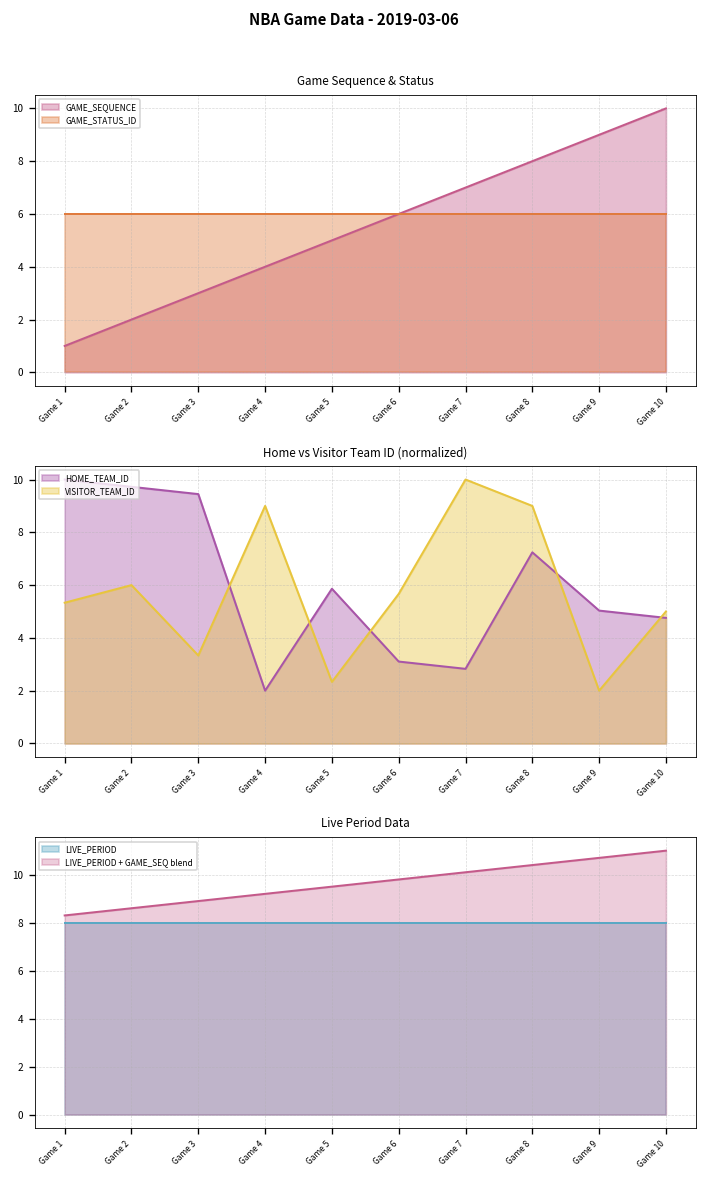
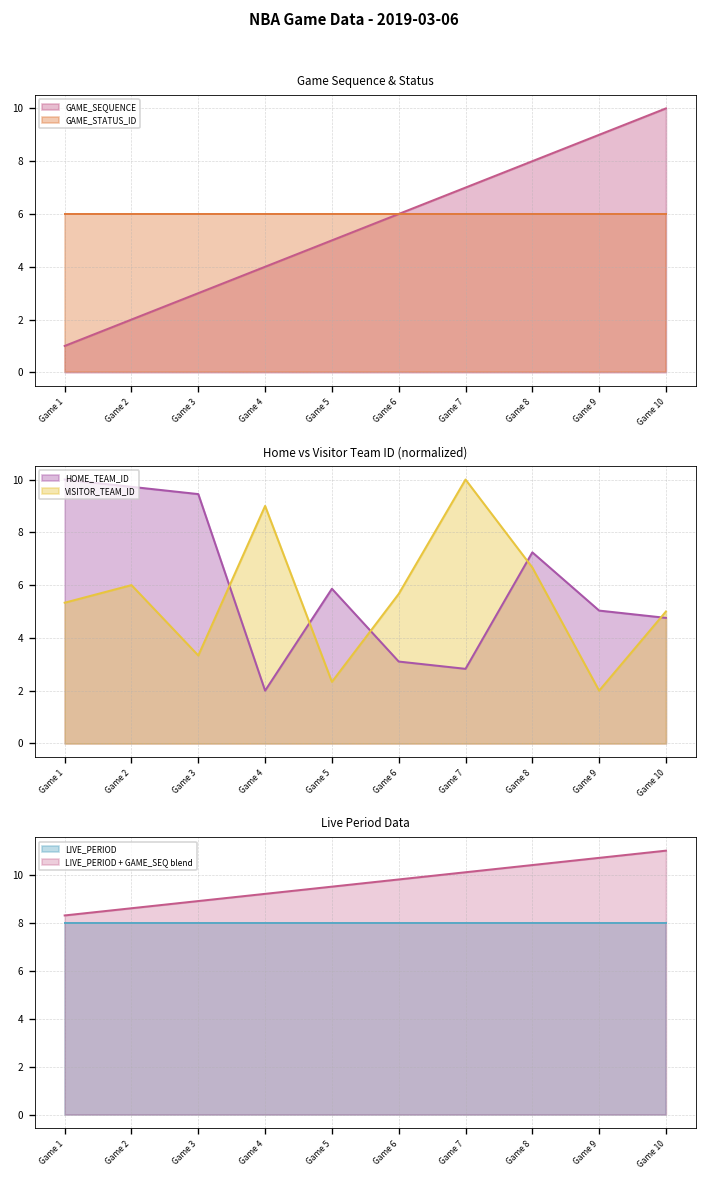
Home vs Visitor Team ID (normalized), VISITOR_TEAM_ID, Game 8: 9.0 -> 6.7
